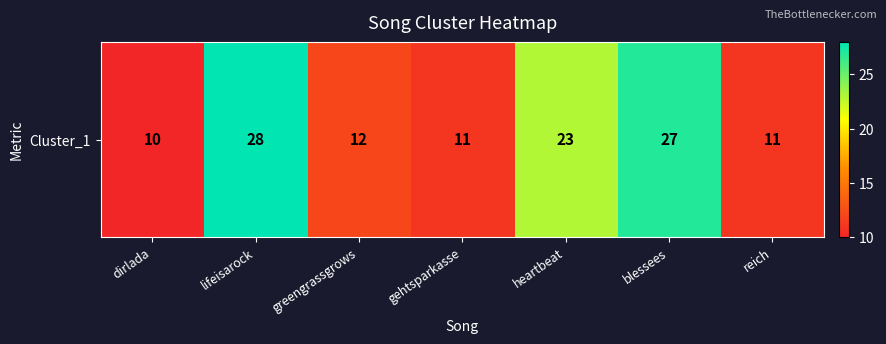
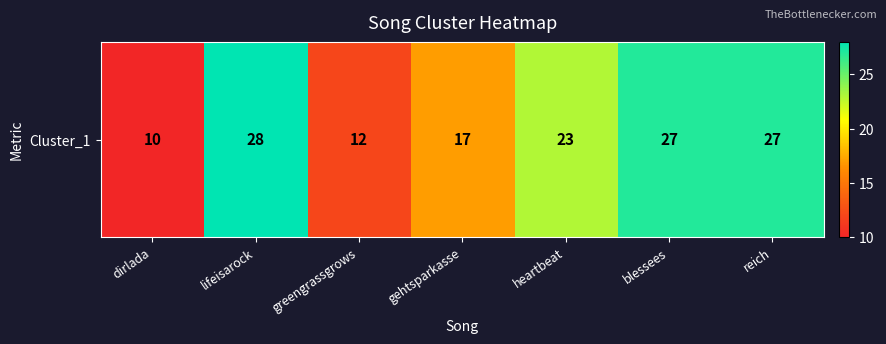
Cluster_1, gehtsparkasse: 11 -> 17
Cluster_1, reich: 11 -> 27
